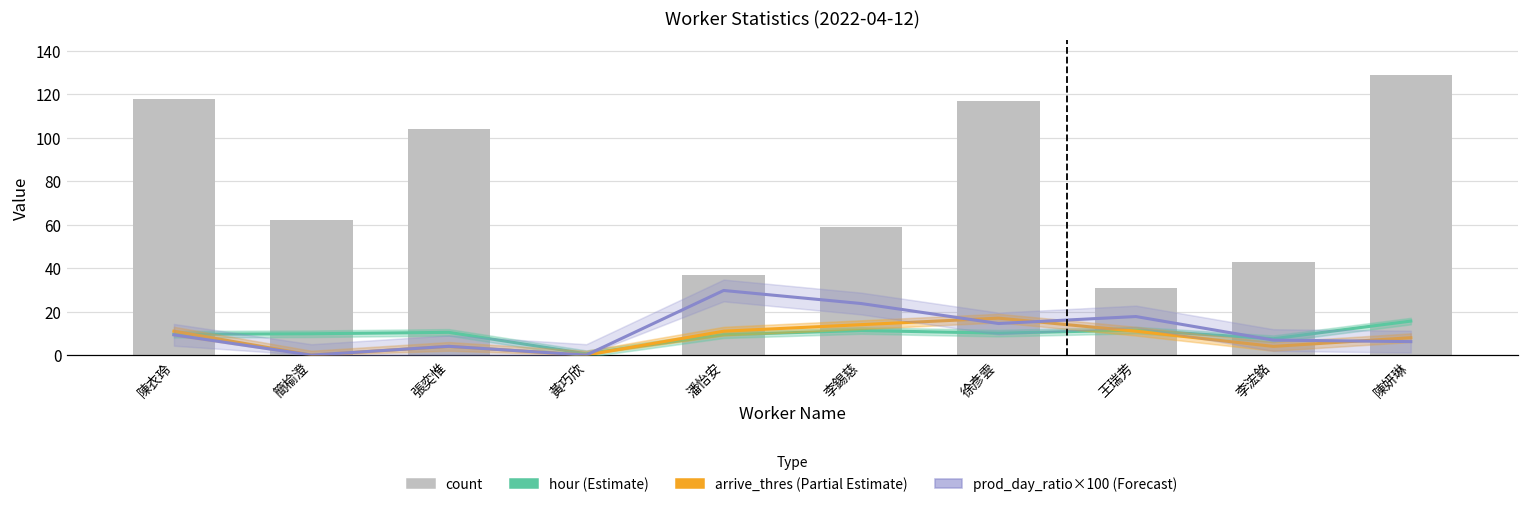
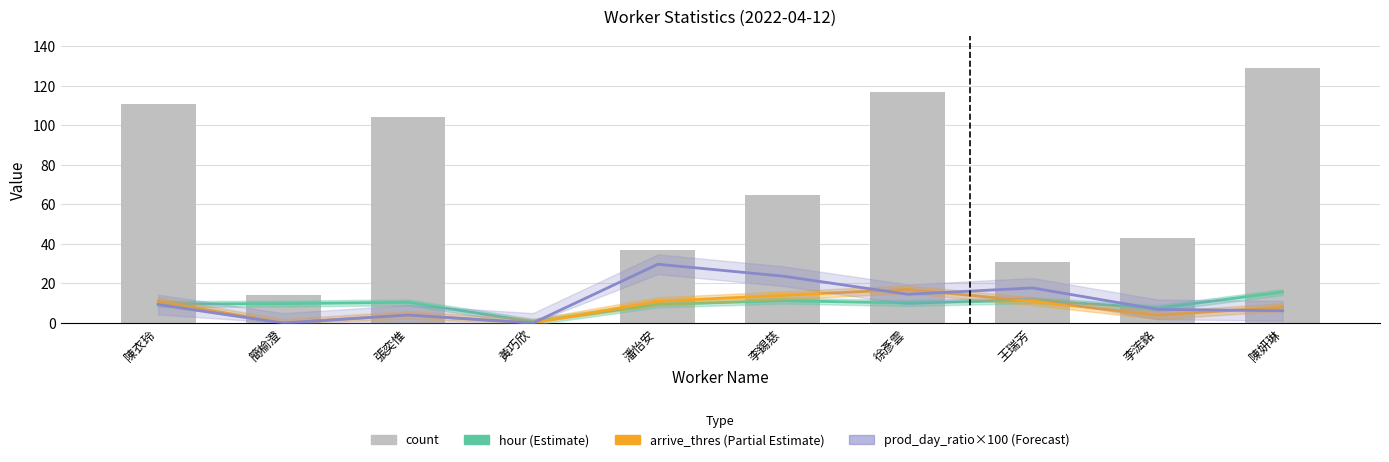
count, 陳衣玲: 118 -> 111
count, 簡榆澄: 62 -> 14
count, 李錫慈: 59 -> 65
